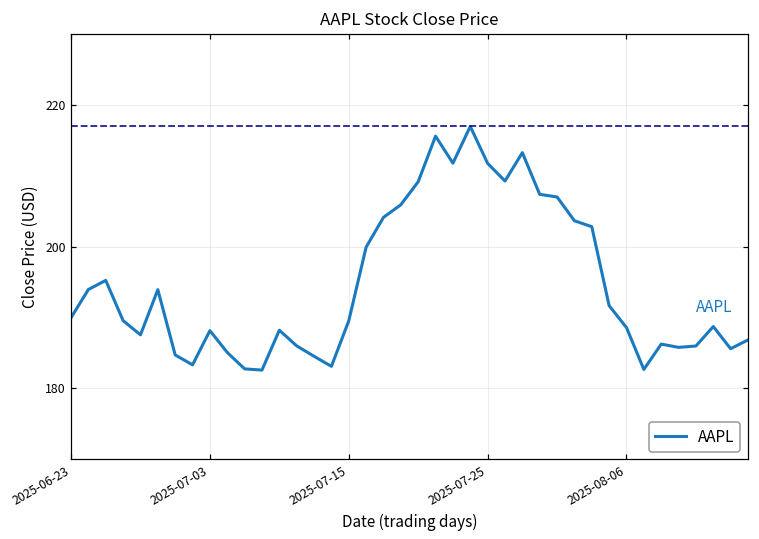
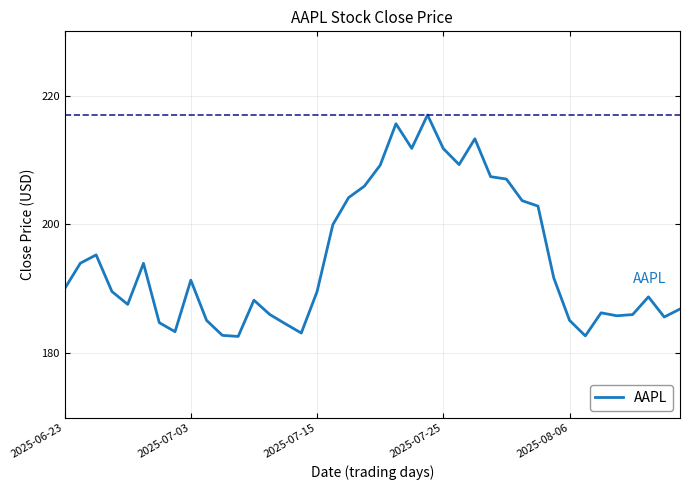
2025-07-03: 188 -> 191
2025-08-06: 189 -> 185
